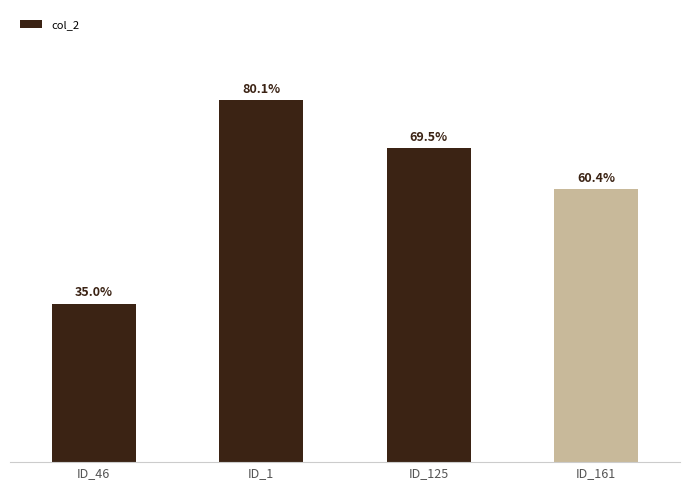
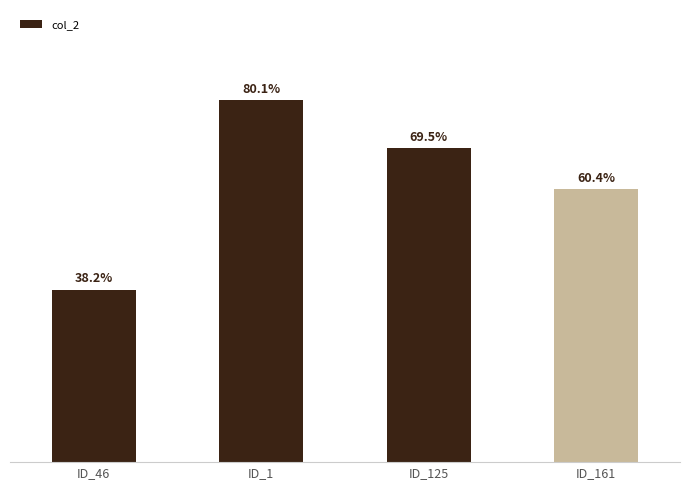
ID_46: 35.0% -> 38.2%
